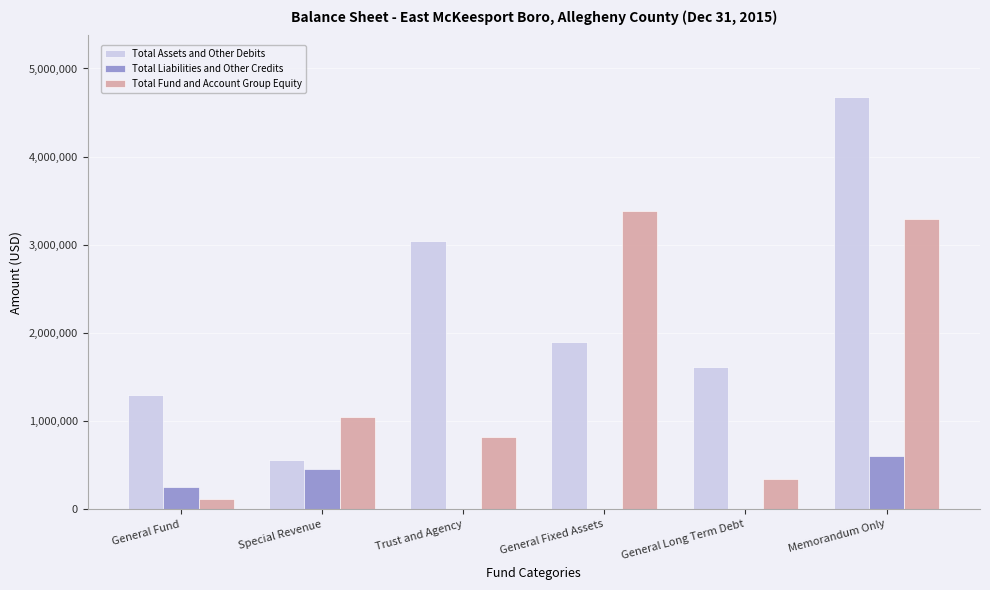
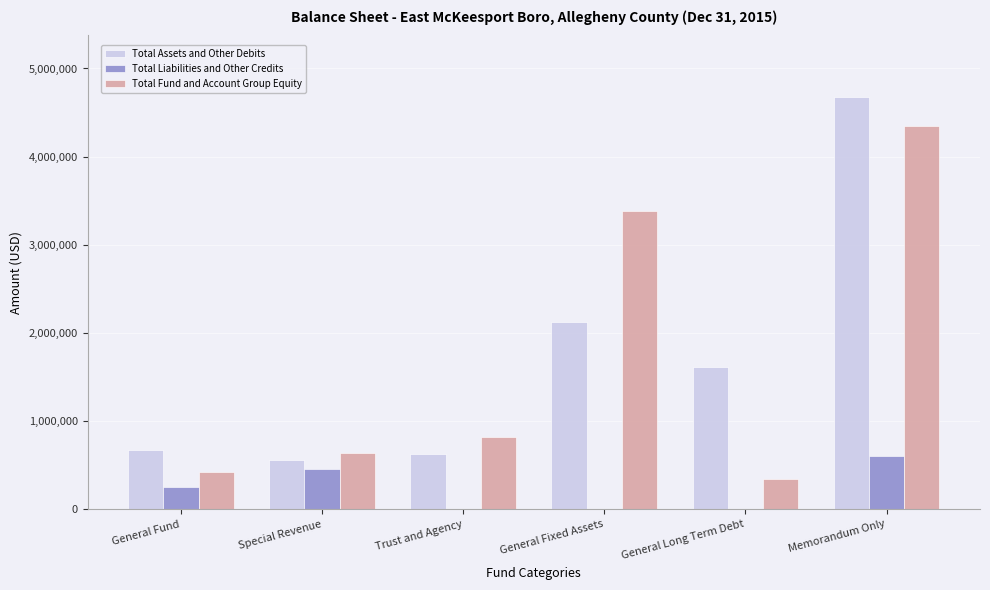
Total Assets and Other Debits, General Fund: 1,300,000 -> 700,000
Total Fund and Account Group Equity, General Fund: 100,000 -> 400,000
Total Fund and Account Group Equity, Special Revenue: 1,100,000 -> 600,000
Total Assets and Other Debits, Trust and Agency: 3,000,000 -> 600,000
Total Assets and Other Debits, General Fixed Assets: 1,900,000 -> 2,100,000
Total Fund and Account Group Equity, Memorandum Only: 3,300,000 -> 4,400,000
